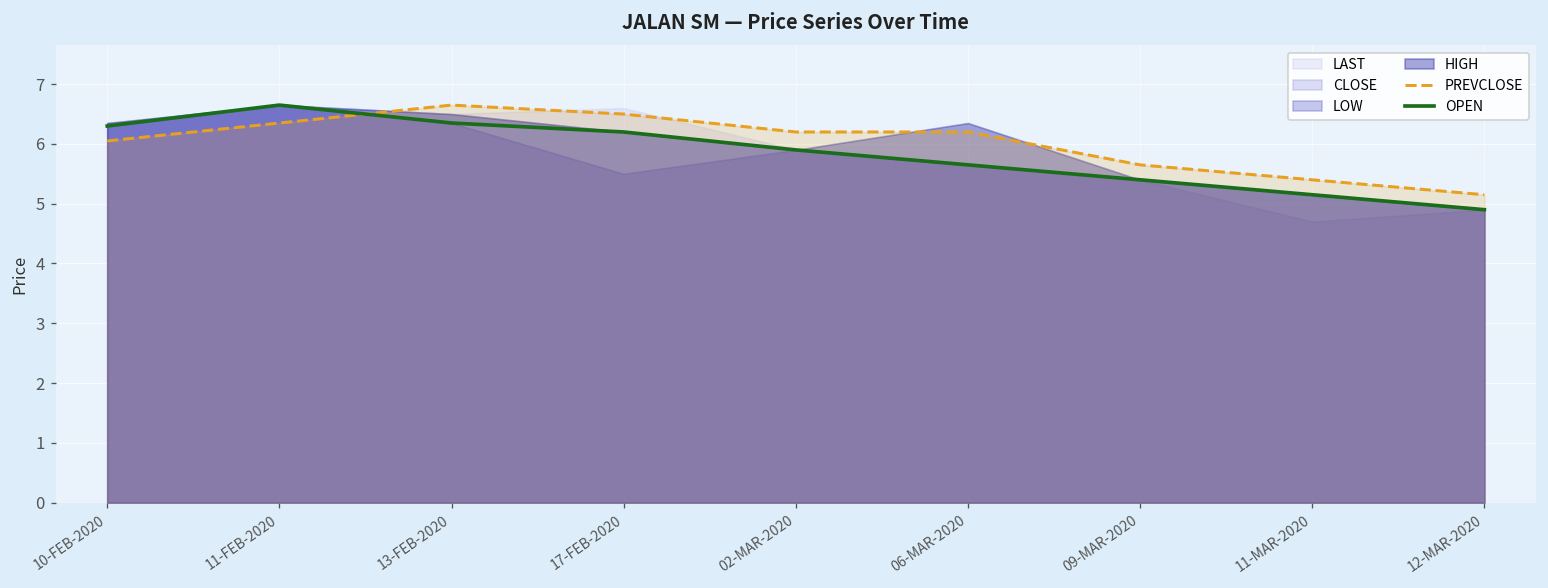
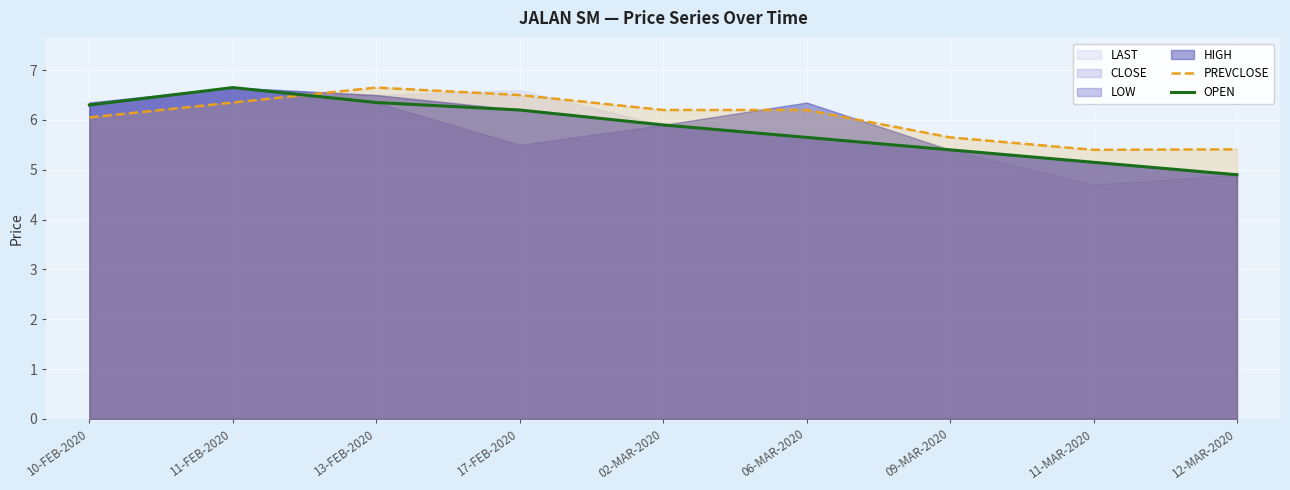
PREVCLOSE, 12-MAR-2020: 5.2 -> 5.4
